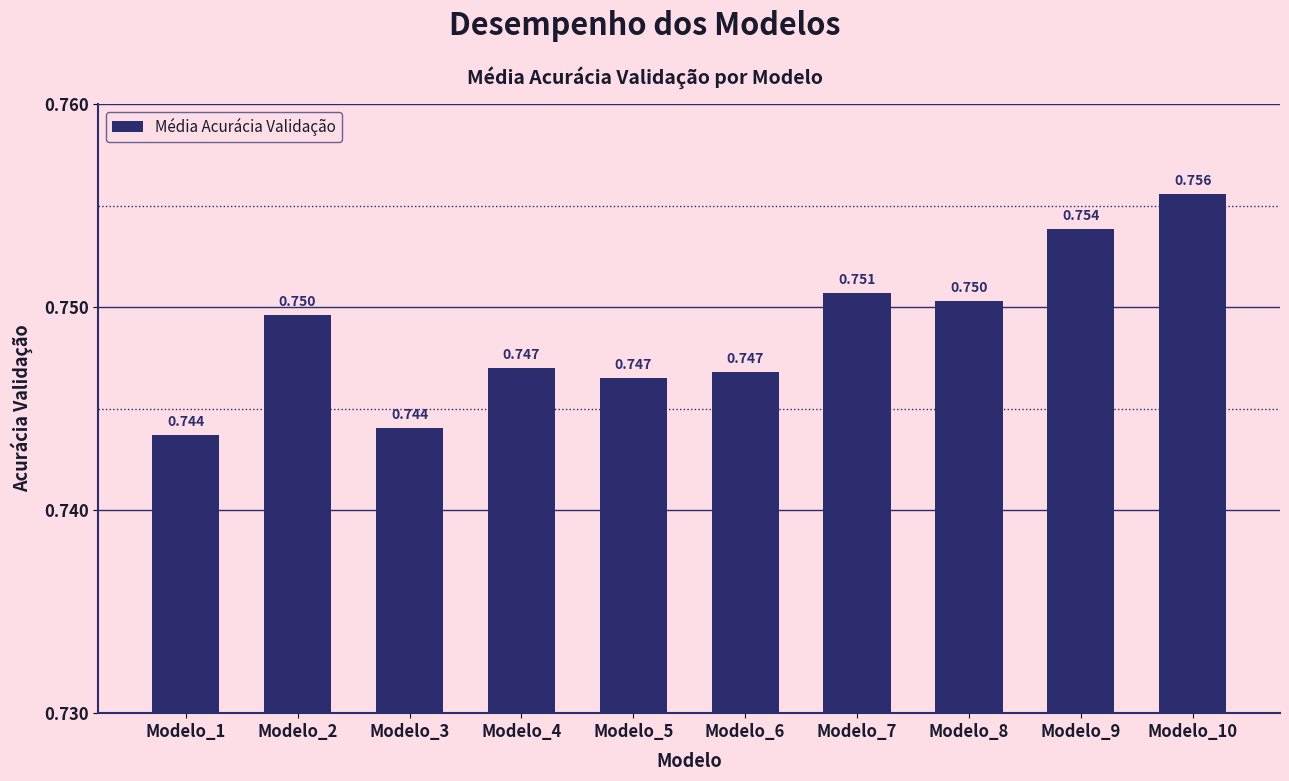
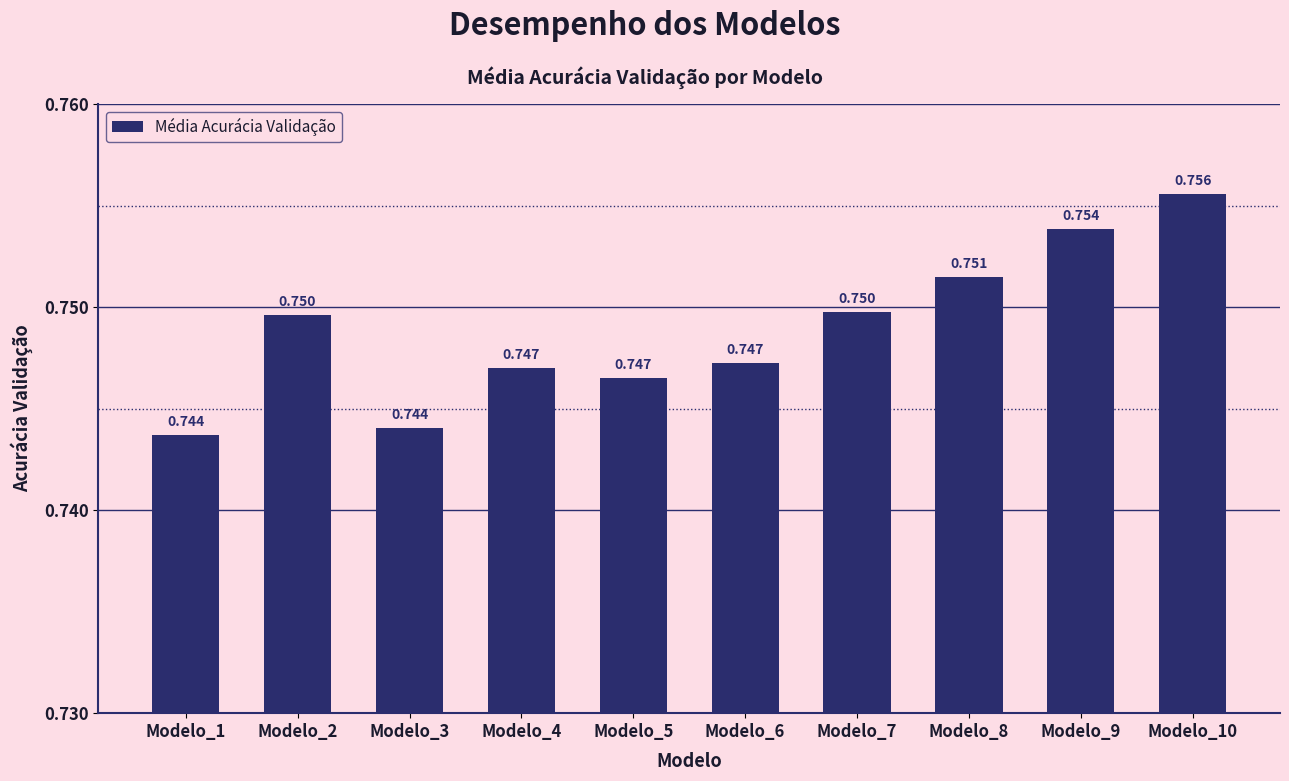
Modelo_6: 0.7468 -> 0.7473
Modelo_7: 0.751 -> 0.750
Modelo_8: 0.750 -> 0.751
